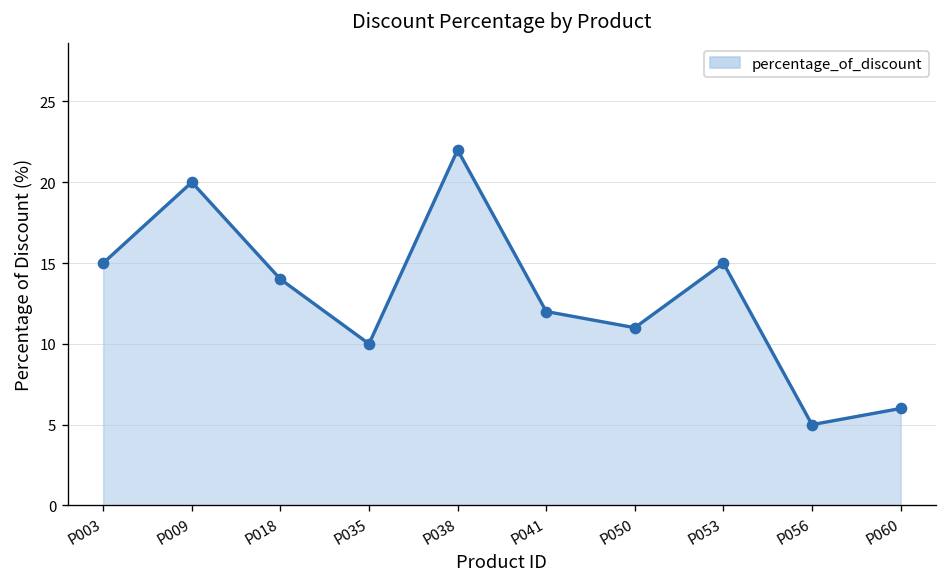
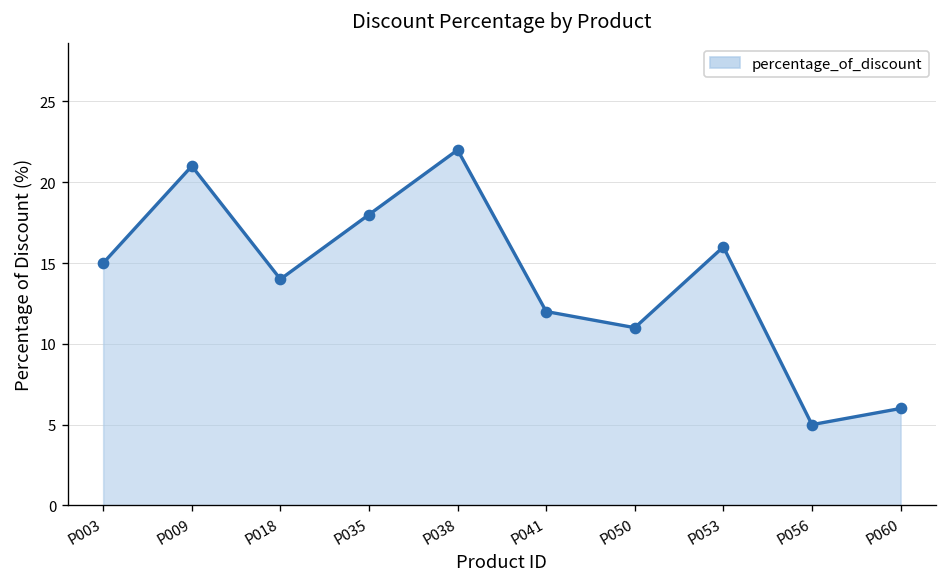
percentage_of_discount, P009: 20 -> 21
percentage_of_discount, P035: 10 -> 18
percentage_of_discount, P053: 15 -> 16
